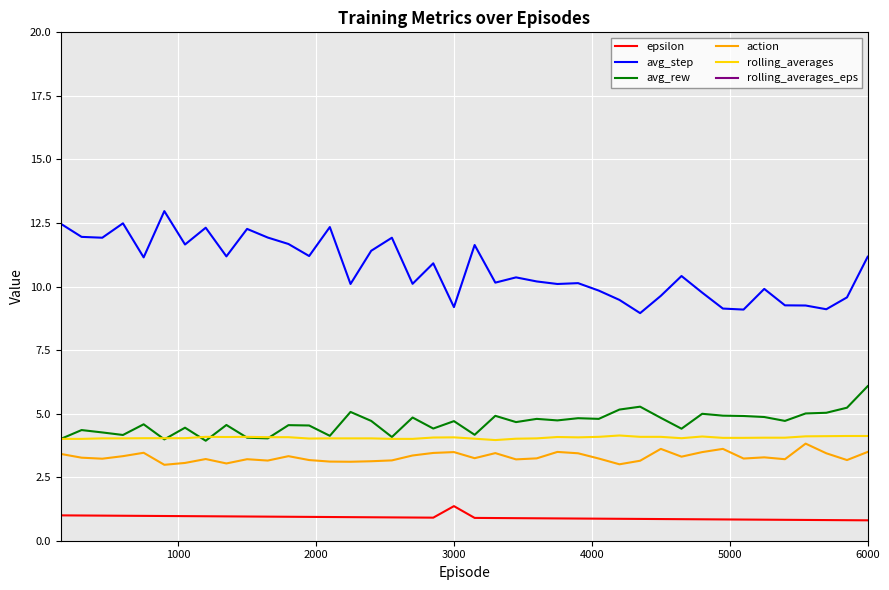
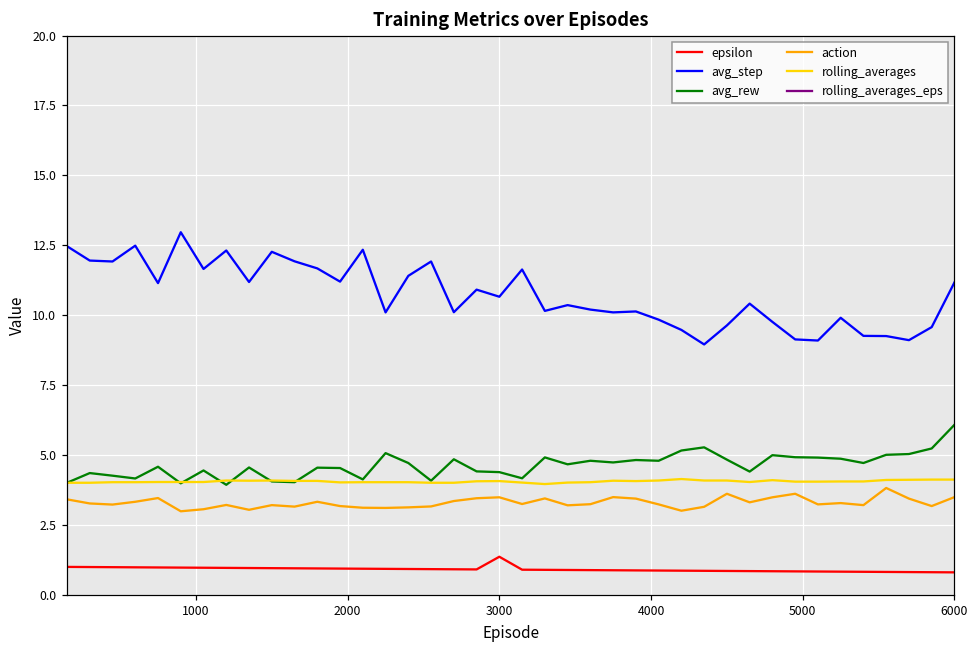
avg_step, 3000: 9.2 -> 10.7
avg_rew, 3000: 4.7 -> 4.4
